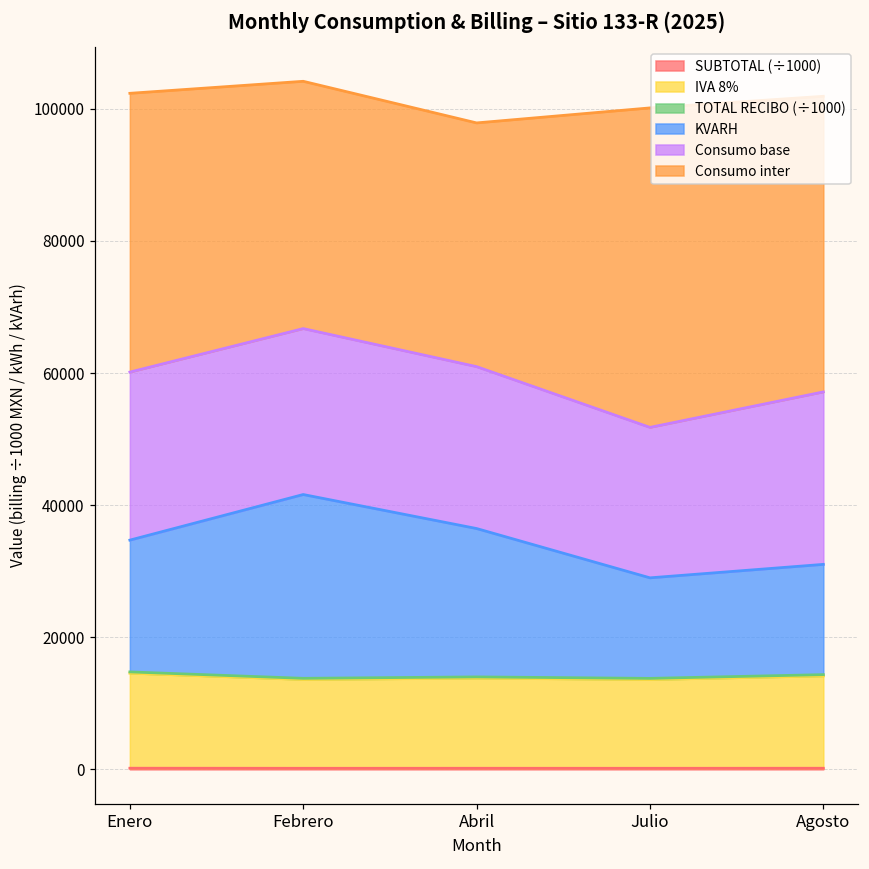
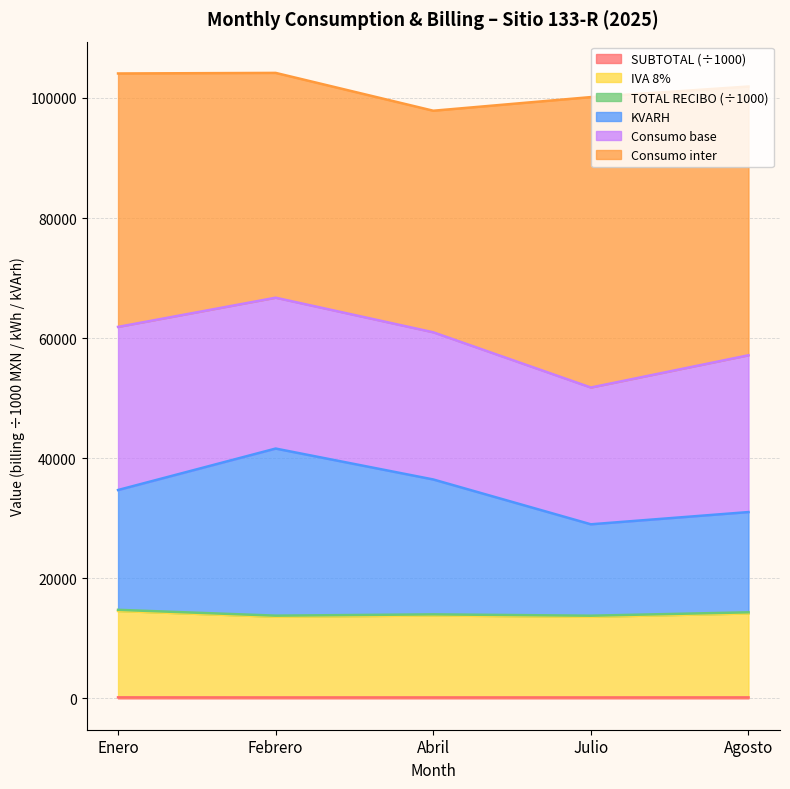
Consumo base, Enero: 25000 -> 27000
